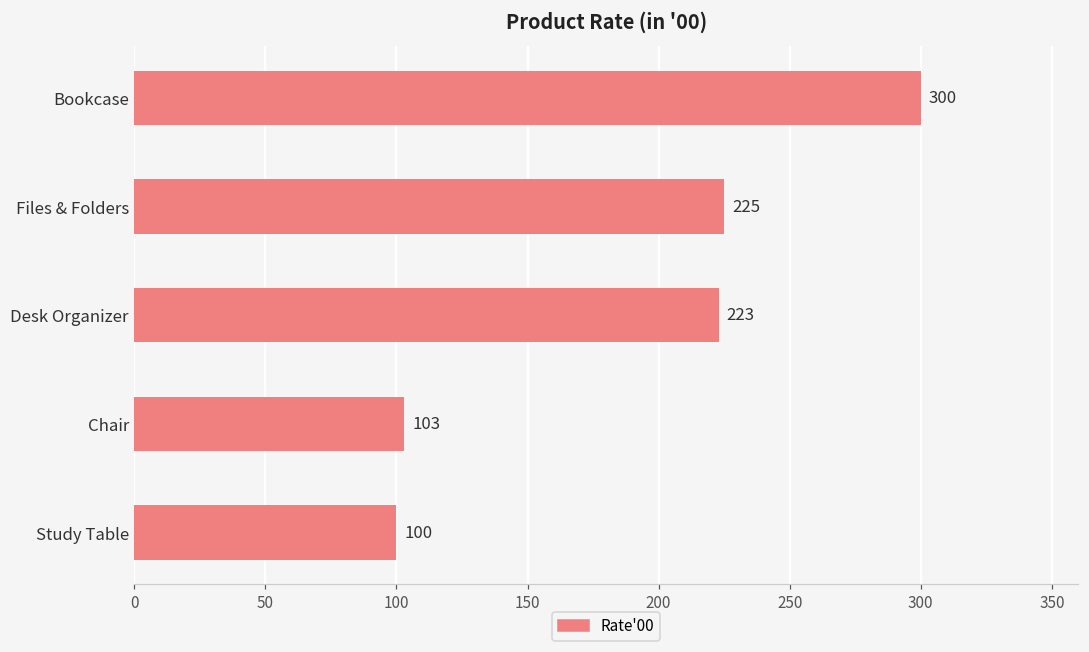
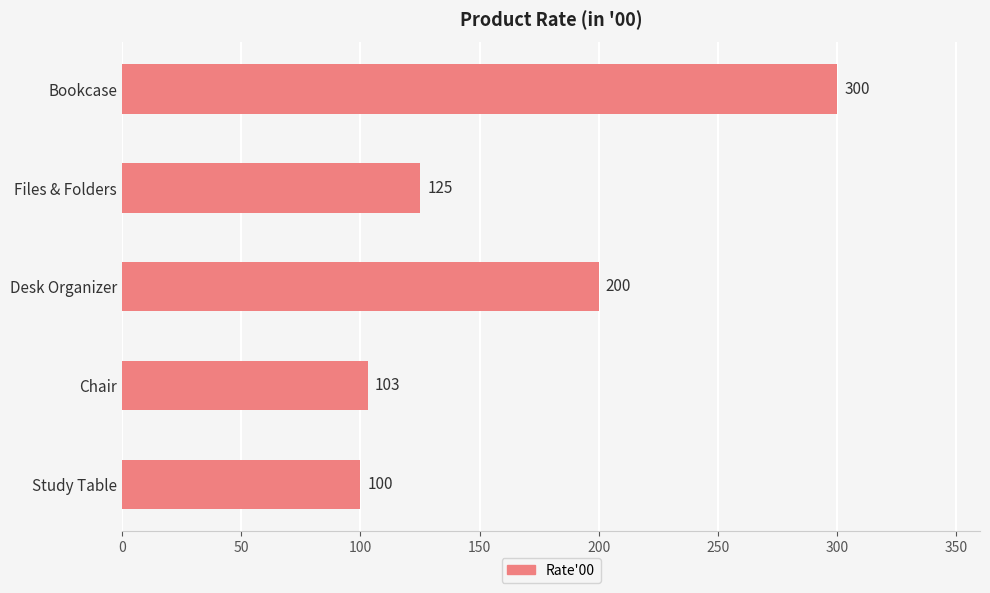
Files & Folders: 225 -> 125
Desk Organizer: 223 -> 200
